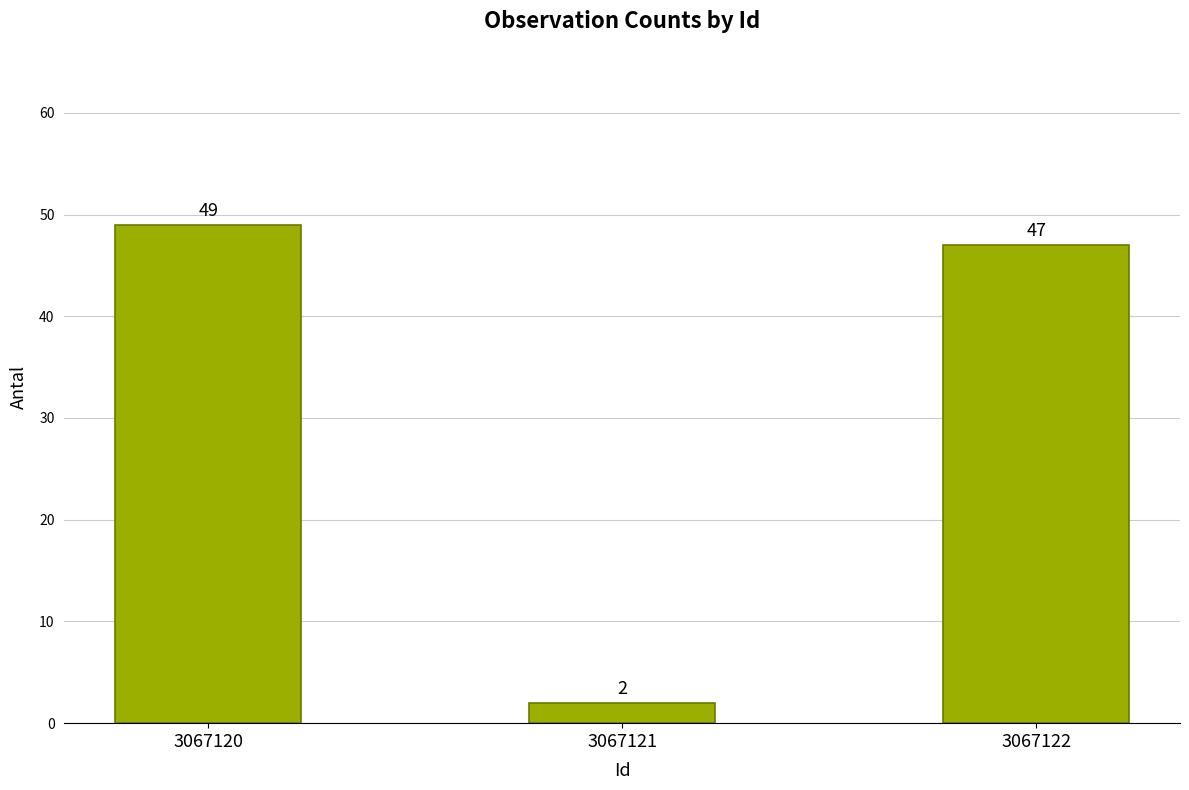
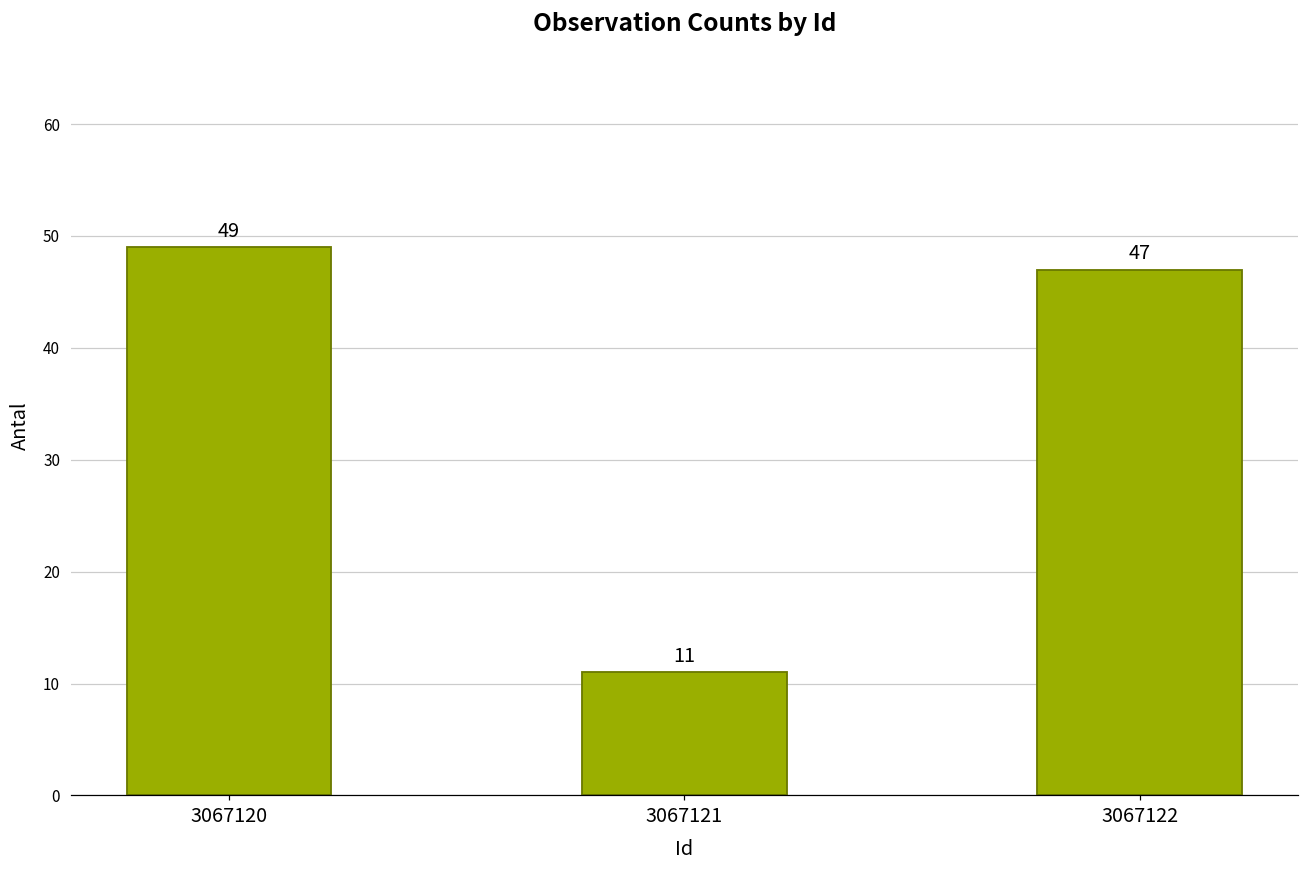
3067121: 2 -> 11
